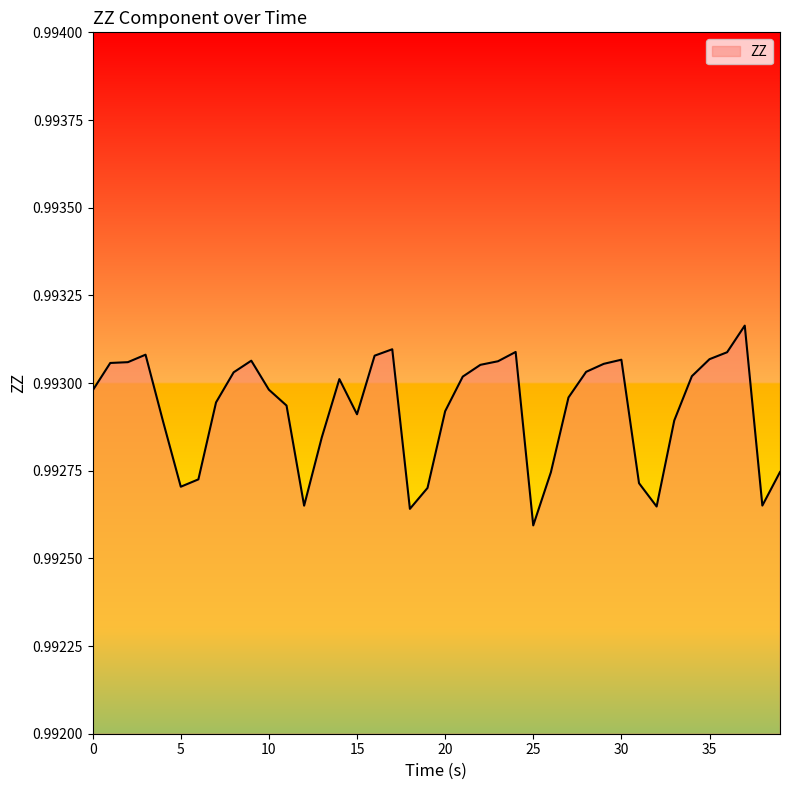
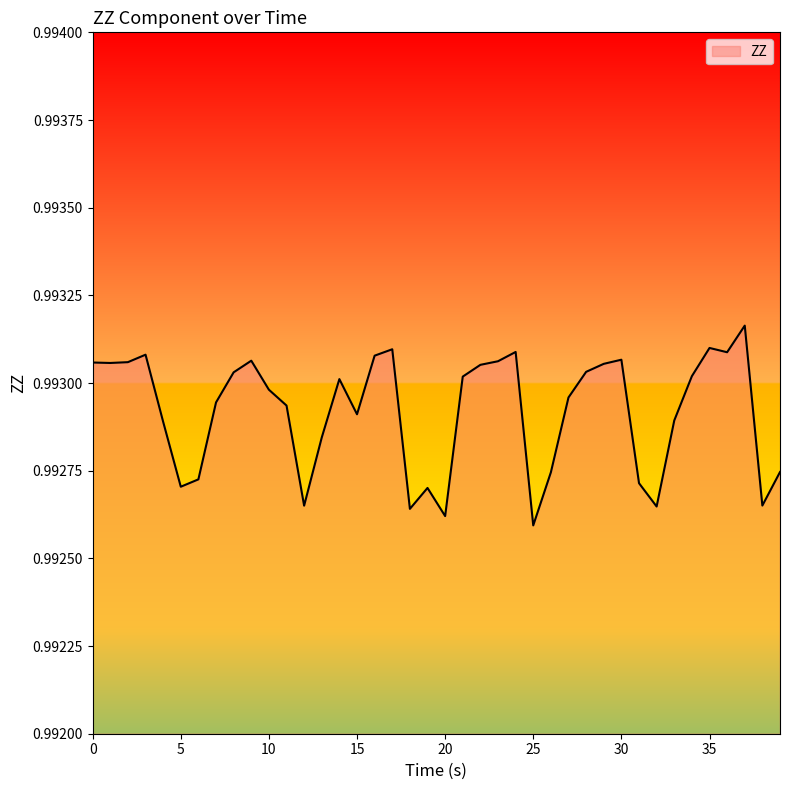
0: 0.99298 -> 0.99306
20: 0.99292 -> 0.99262
35: 0.99307 -> 0.99310
